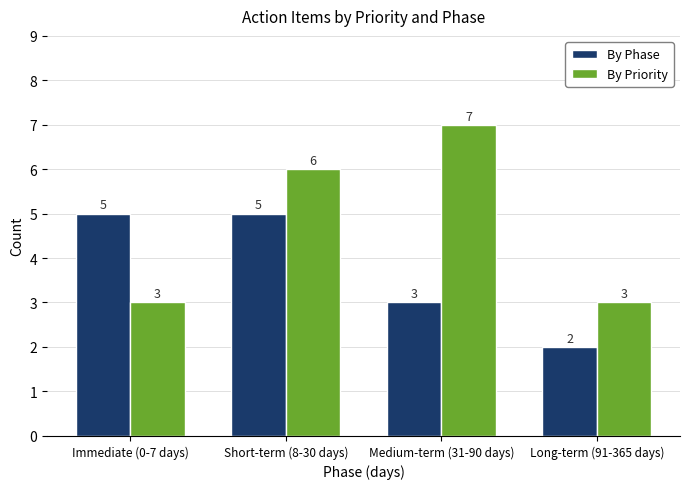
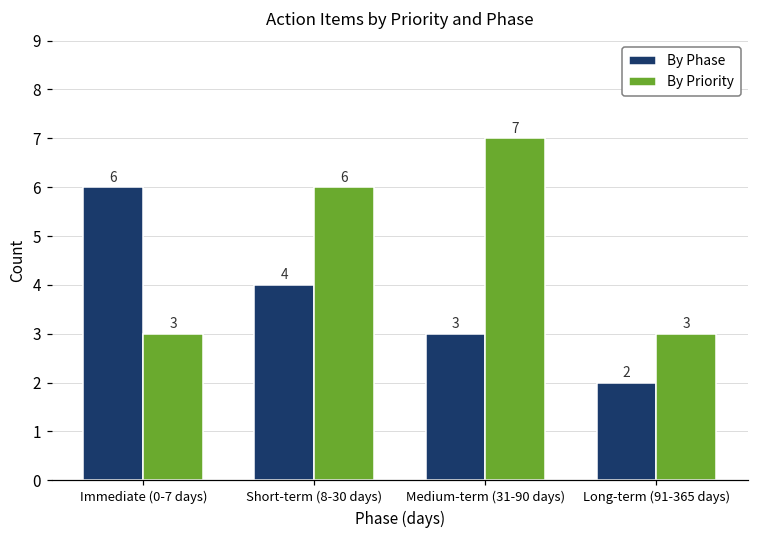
By Phase, Immediate (0-7 days): 5 -> 6
By Phase, Short-term (8-30 days): 5 -> 4
